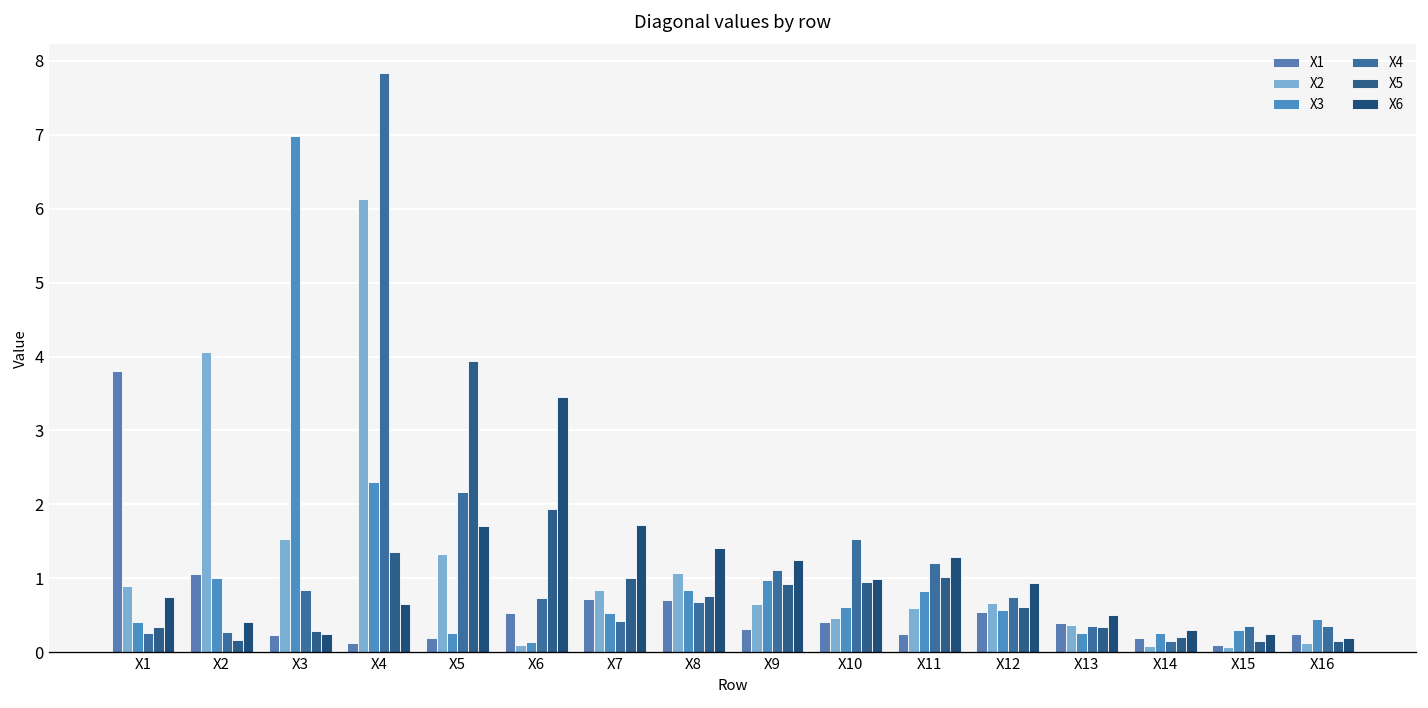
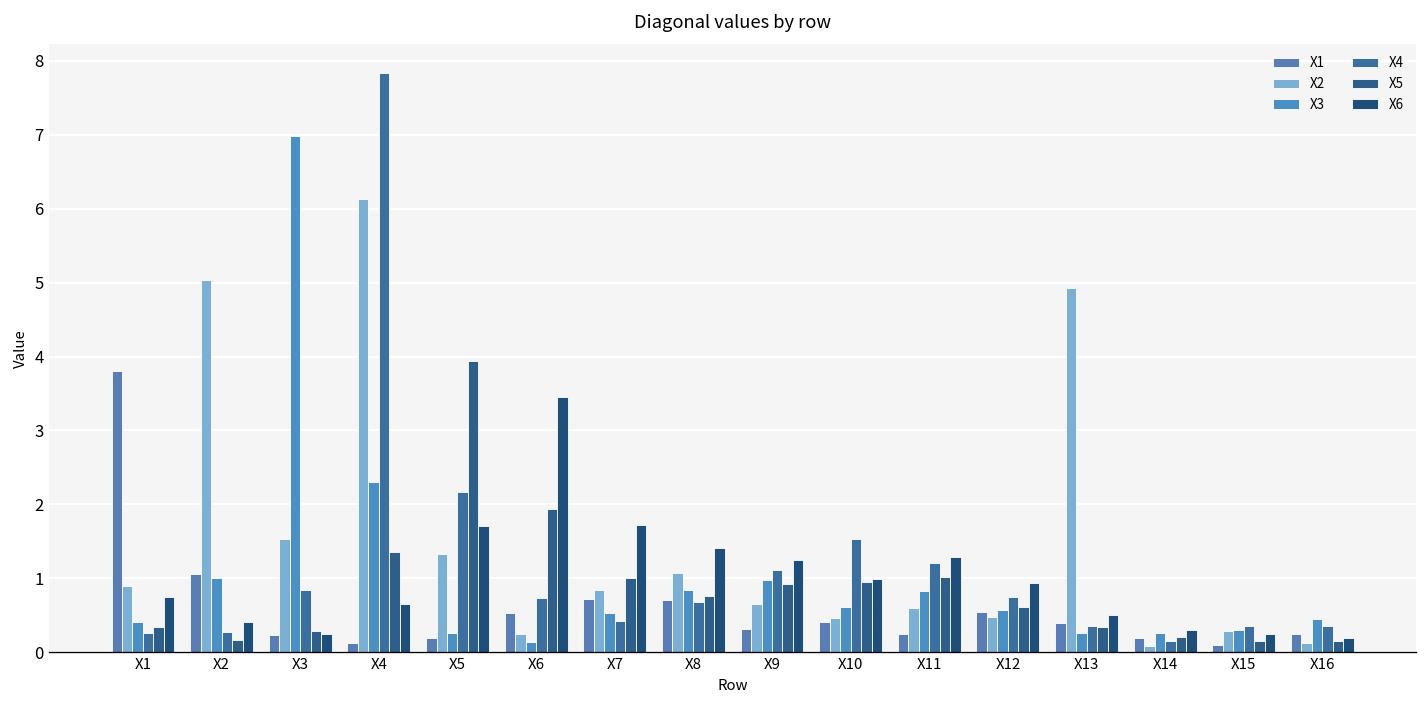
X2, X2: 4.1 -> 5.0
X2, X6: 0.1 -> 0.2
X2, X12: 0.7 -> 0.5
X2, X13: 0.4 -> 4.9
X2, X15: 0.1 -> 0.3
